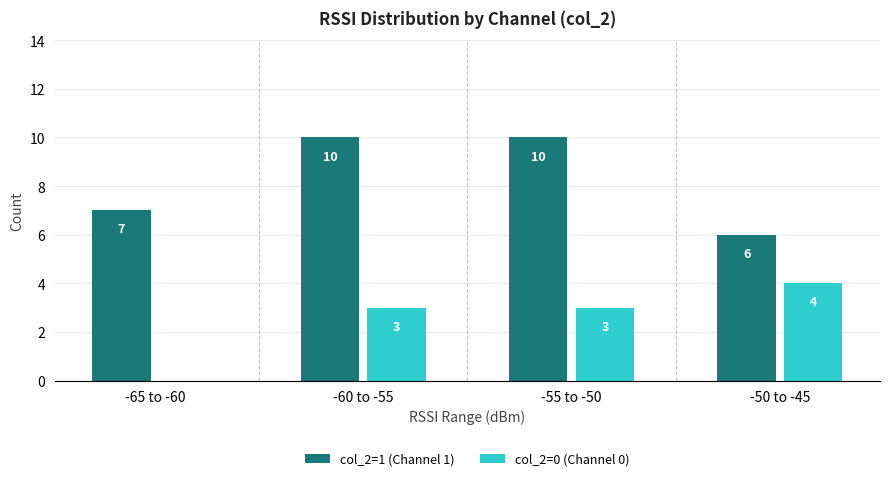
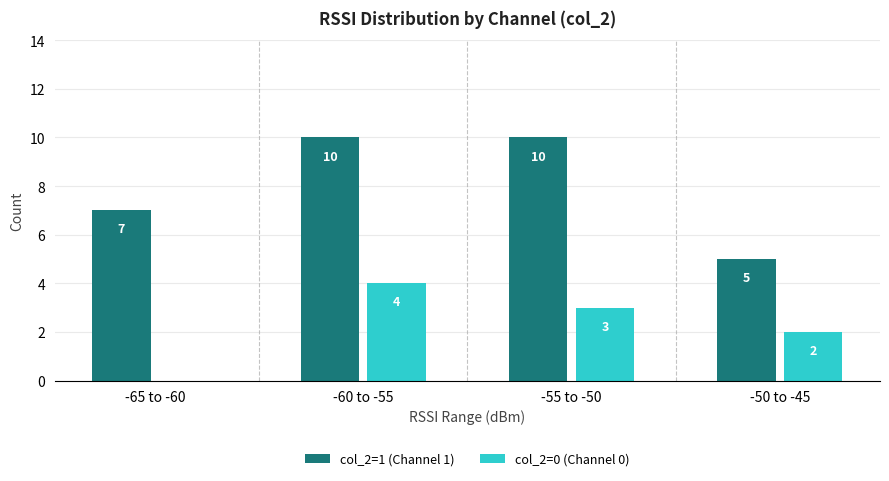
col_2=0 (Channel 0), -60 to -55: 3 -> 4
col_2=1 (Channel 1), -50 to -45: 6 -> 5
col_2=0 (Channel 0), -50 to -45: 4 -> 2
